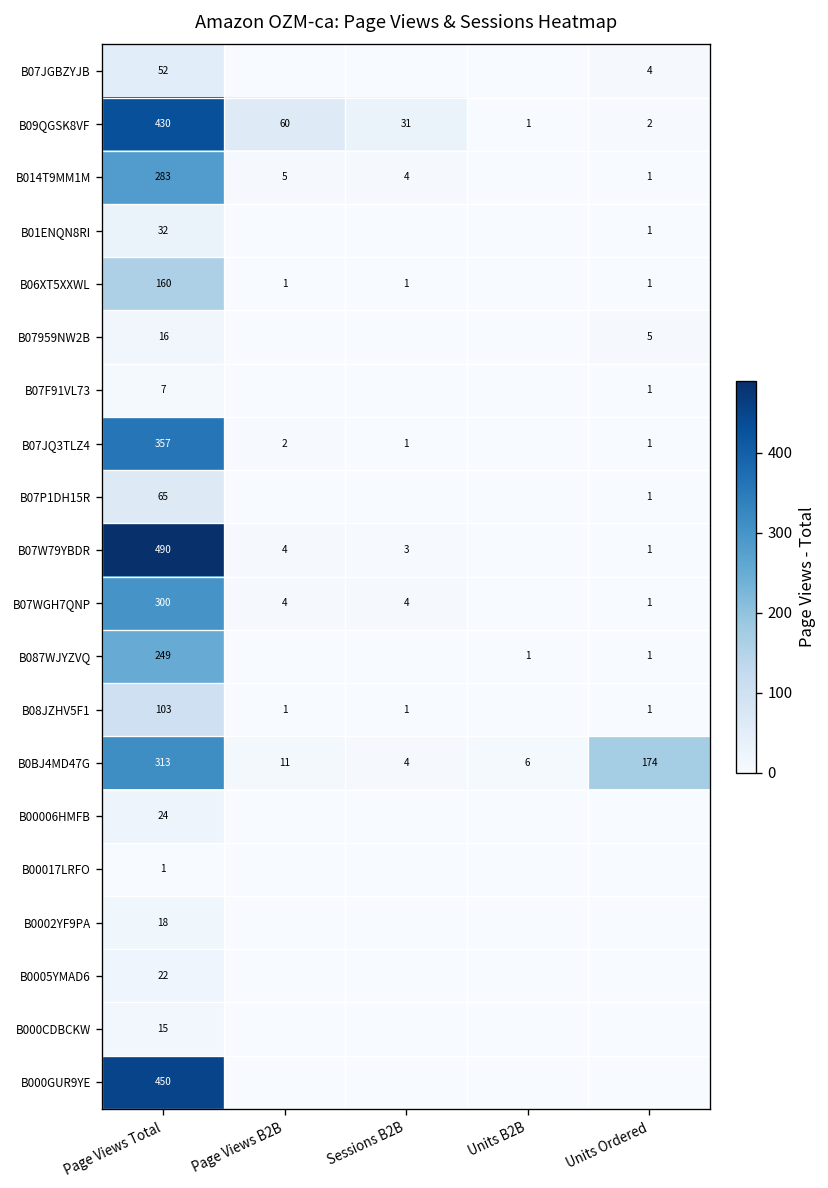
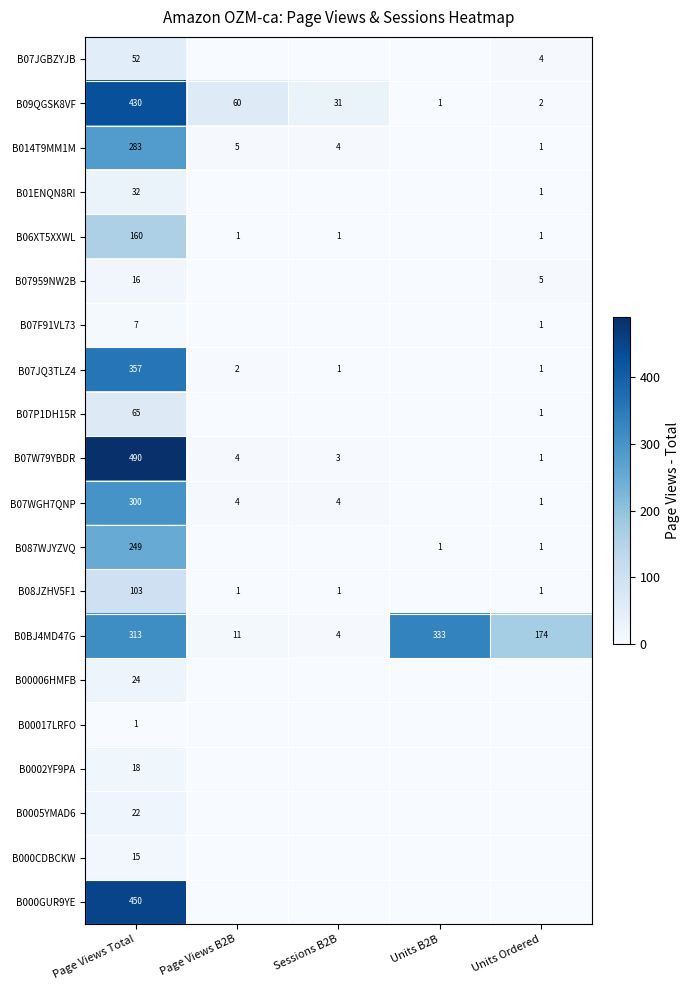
B0BJ4MD47G, Units B2B: 6 -> 333
